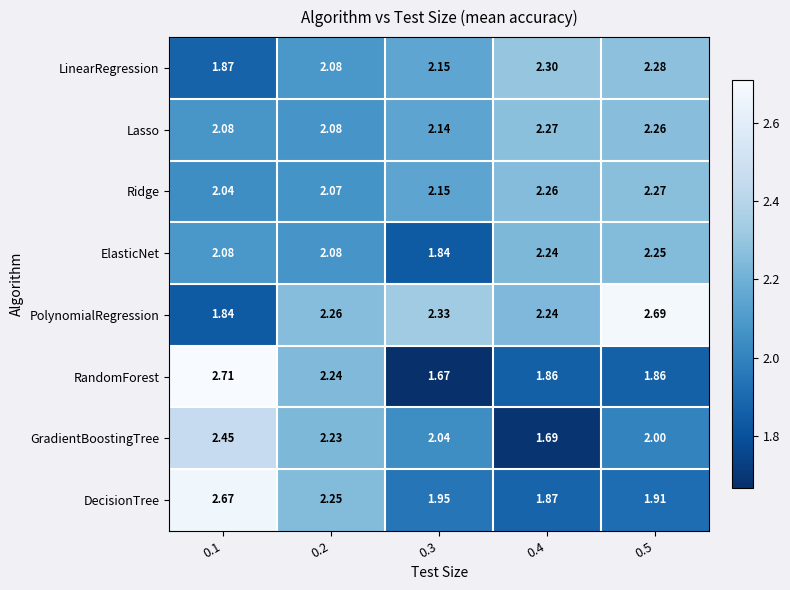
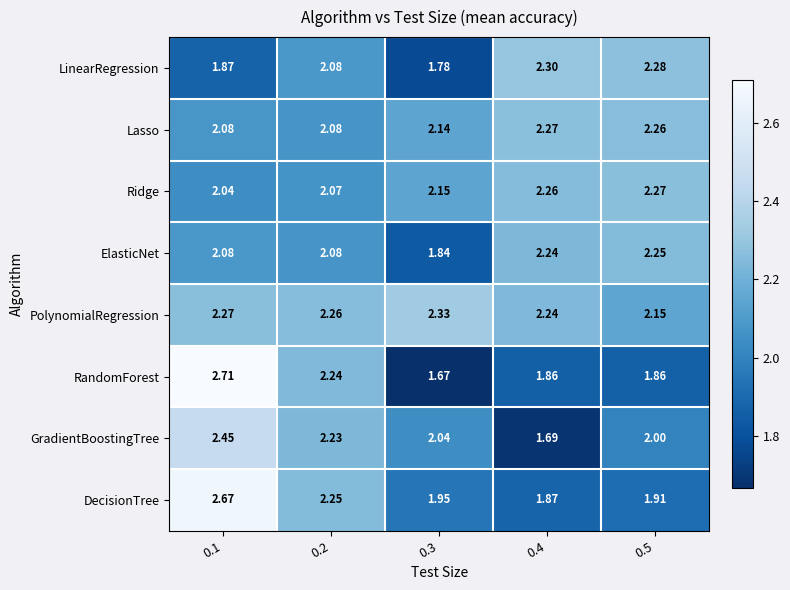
LinearRegression, 0.3: 2.15 -> 1.78
PolynomialRegression, 0.1: 1.84 -> 2.27
PolynomialRegression, 0.5: 2.69 -> 2.15
